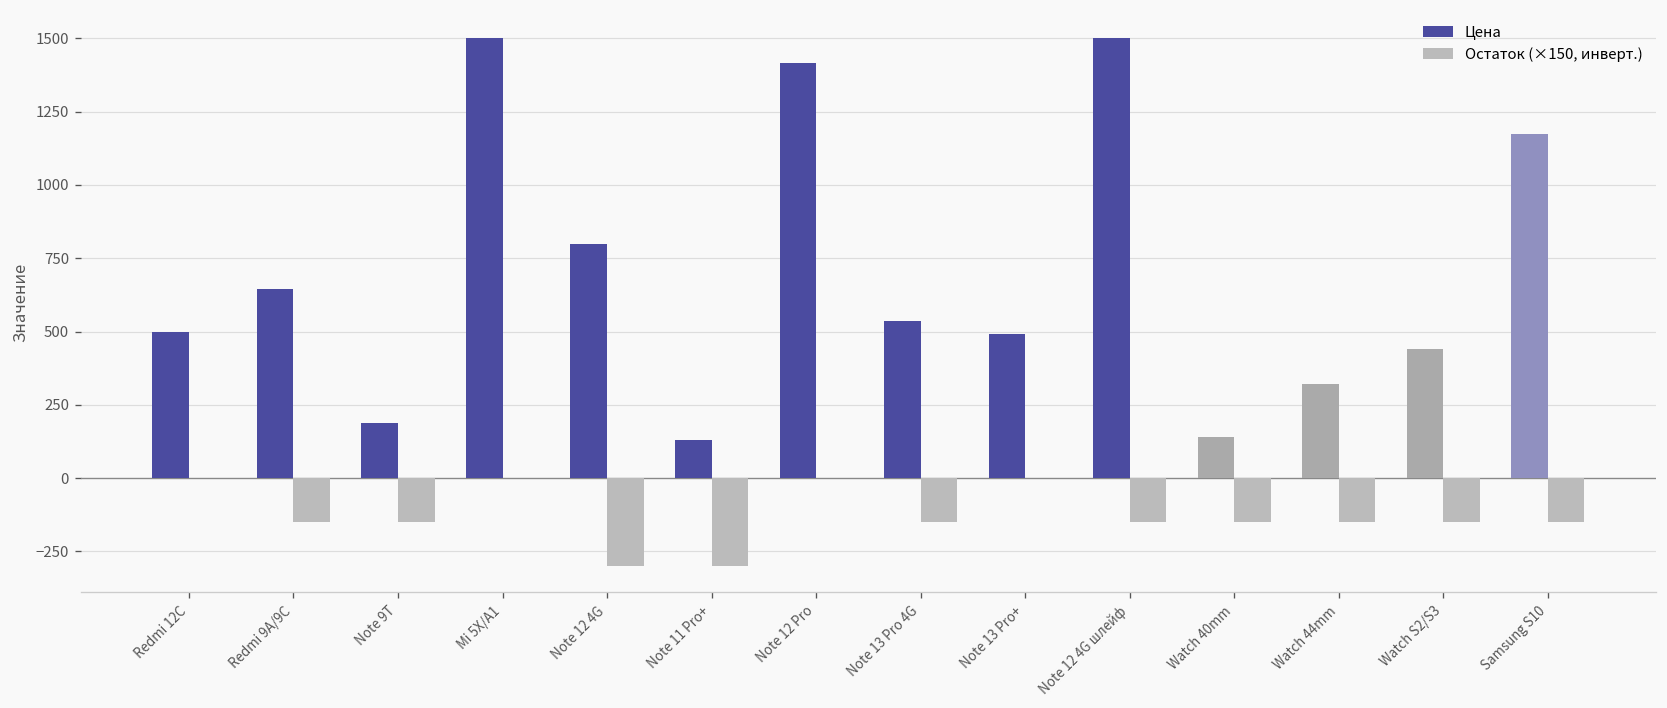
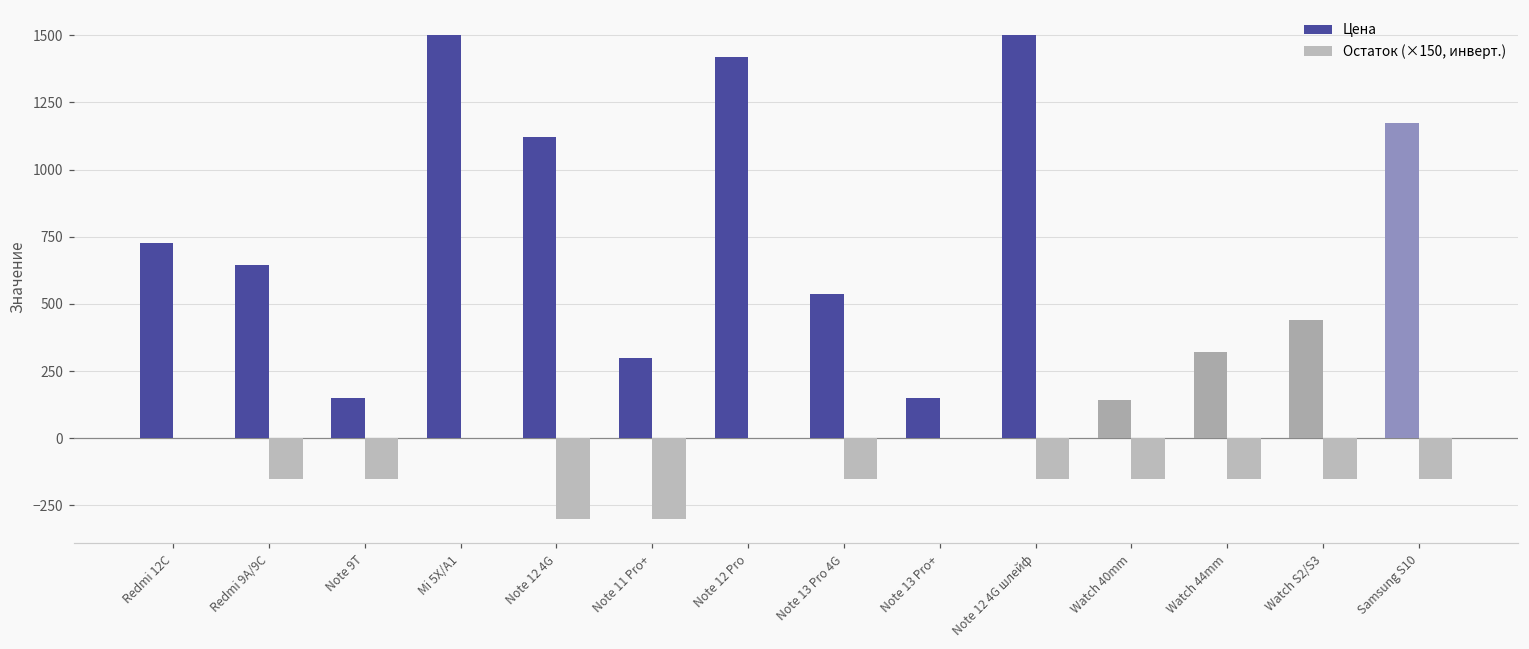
Цена, Redmi 12C: 500 -> 730
Цена, Note 9T: 190 -> 150
Цена, Note 12 4G: 800 -> 1120
Цена, Note 11 Pro+: 130 -> 300
Цена, Note 13 Pro+: 490 -> 150
